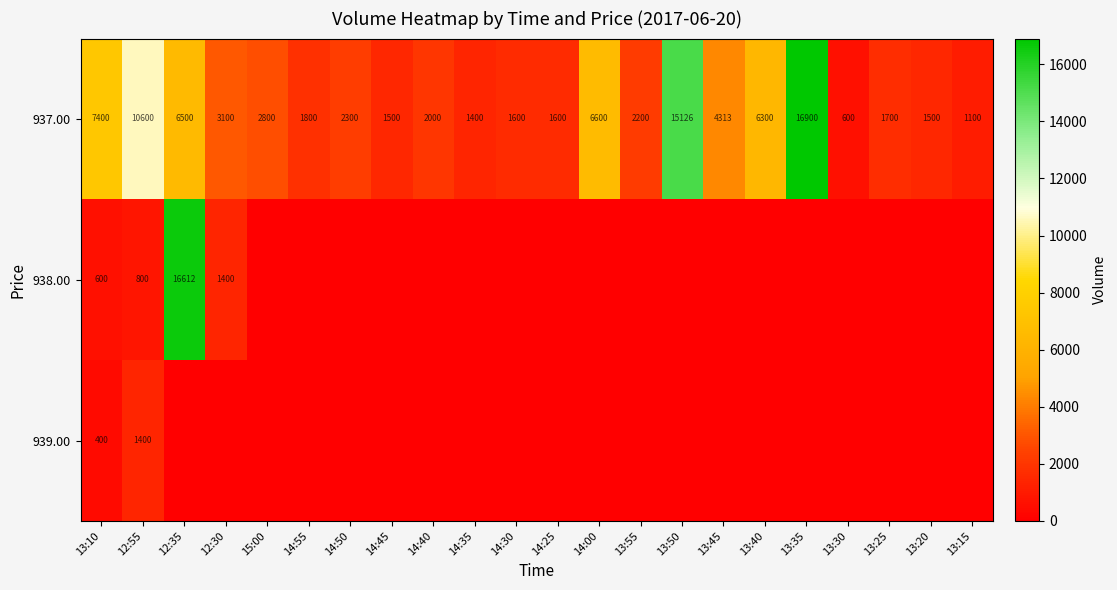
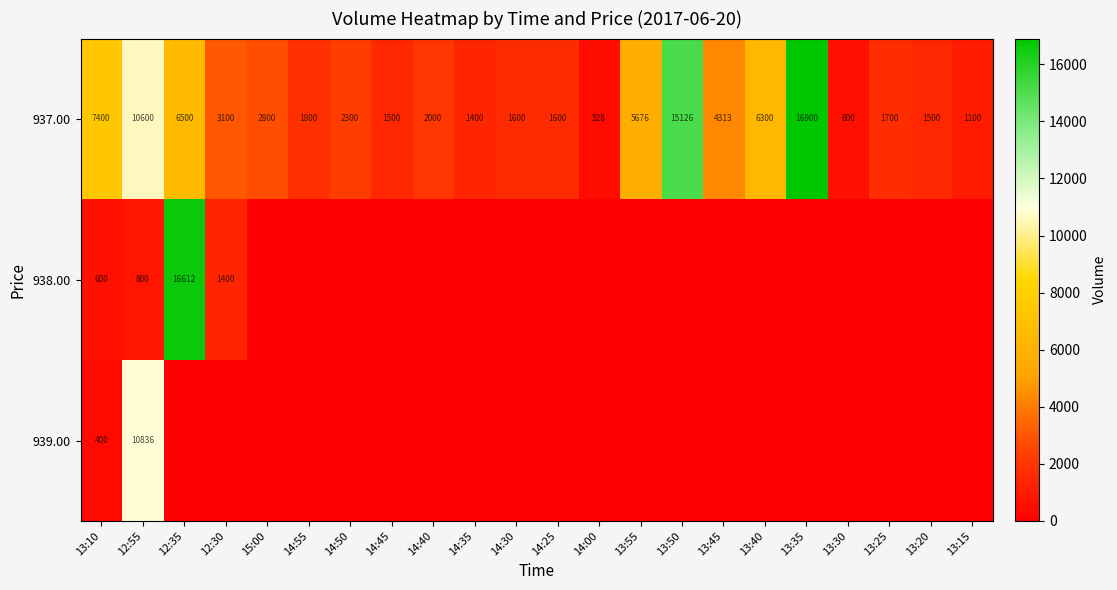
937.00, 14:00: 6600 -> 528
937.00, 13:55: 2200 -> 5676
939.00, 12:55: 1400 -> 10836
